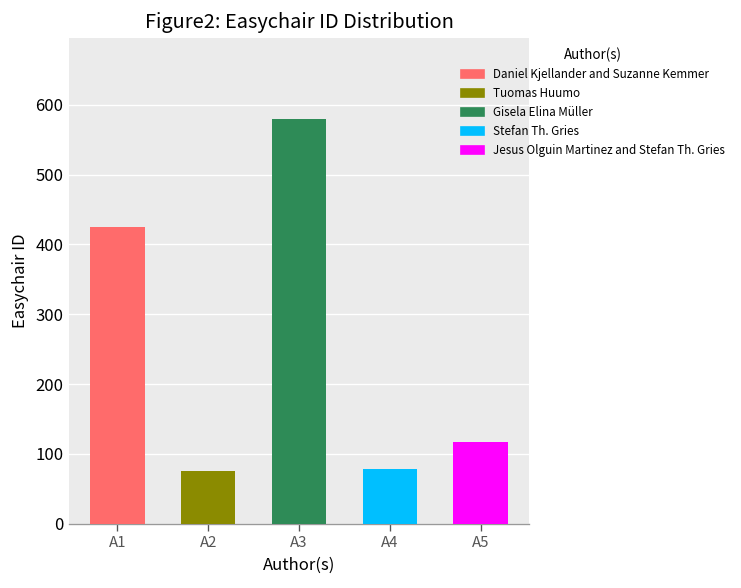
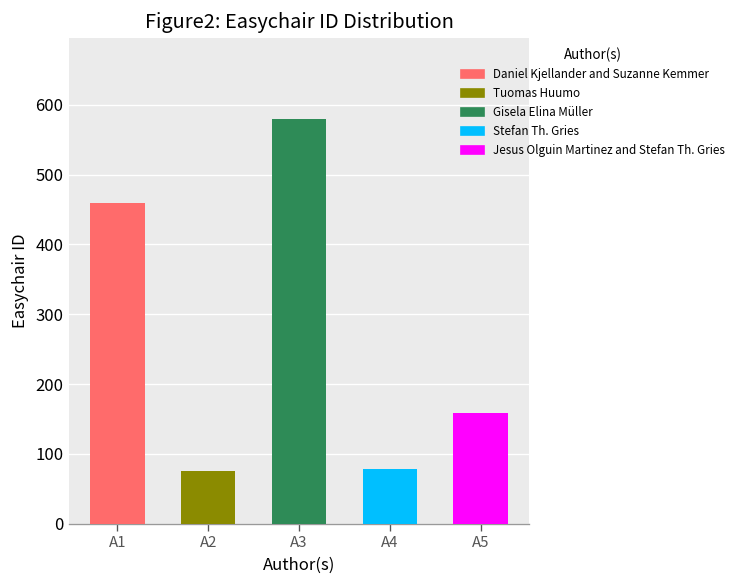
A1: 430 -> 460
A5: 120 -> 160
